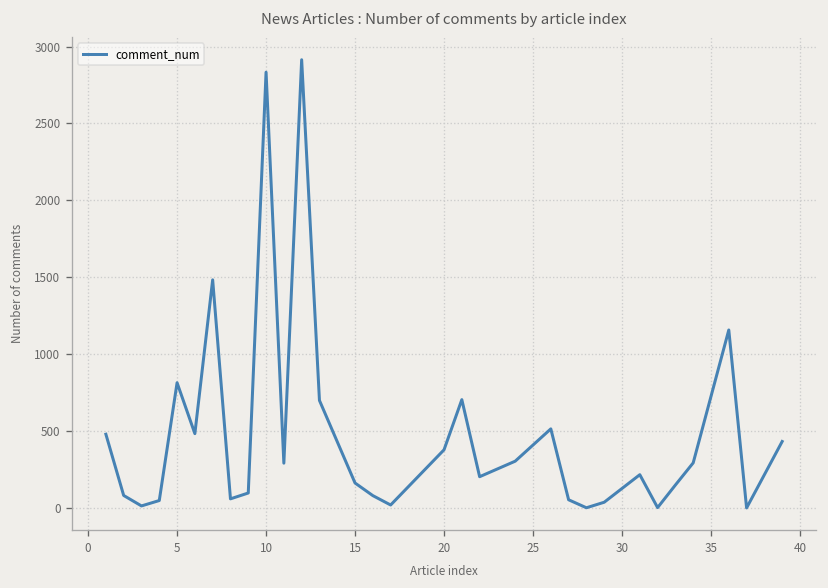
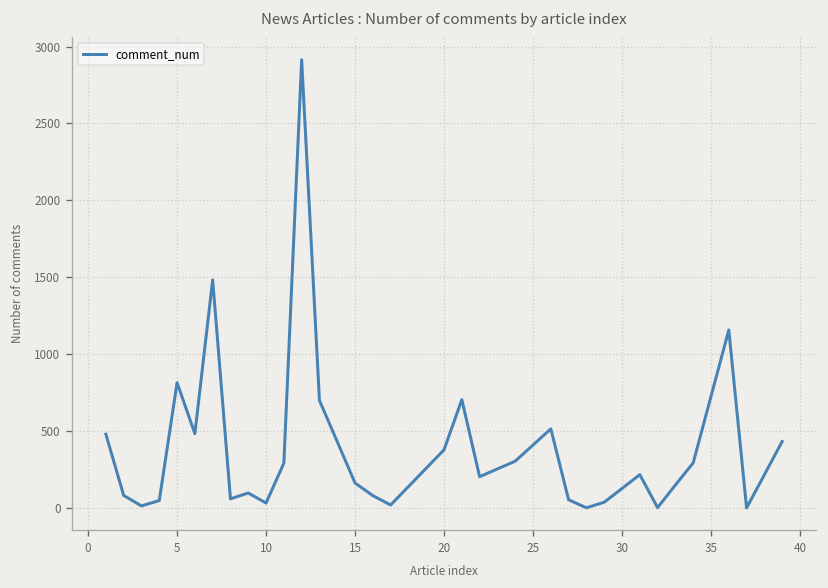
10: 2830 -> 30
